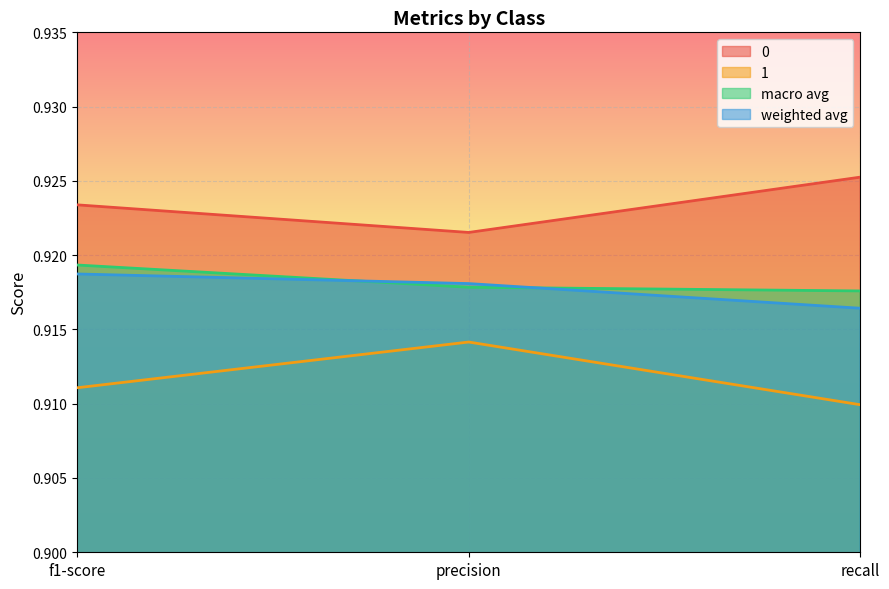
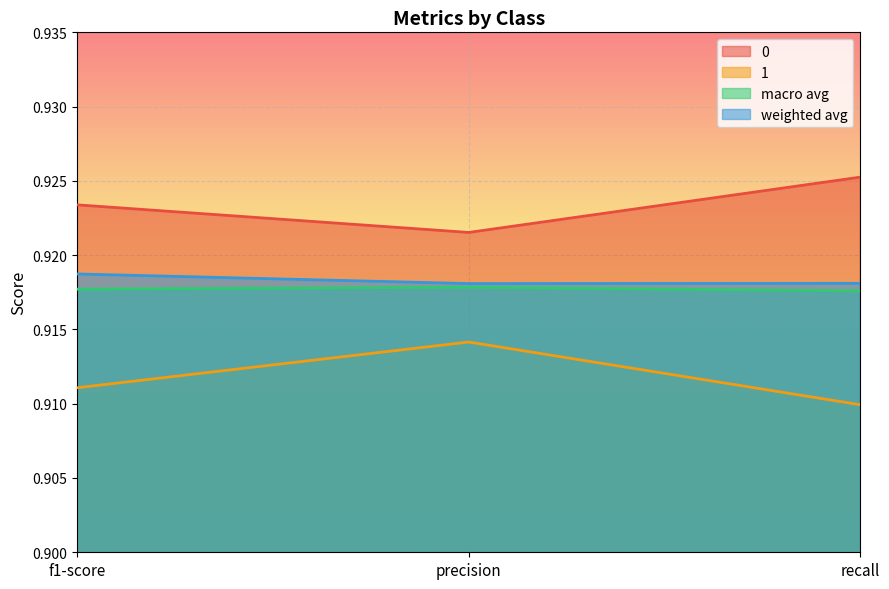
macro avg, f1-score: 0.9193 -> 0.9177
weighted avg, recall: 0.9164 -> 0.9181
